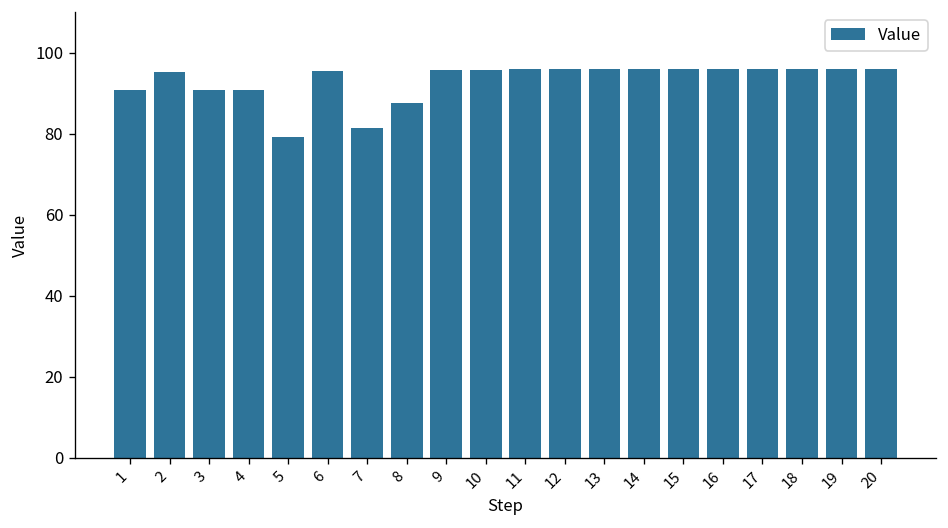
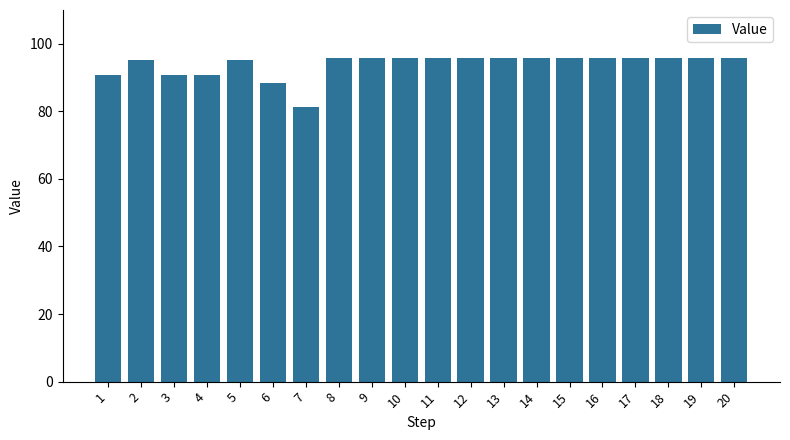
5: 79 -> 95
6: 95 -> 88
8: 88 -> 96
